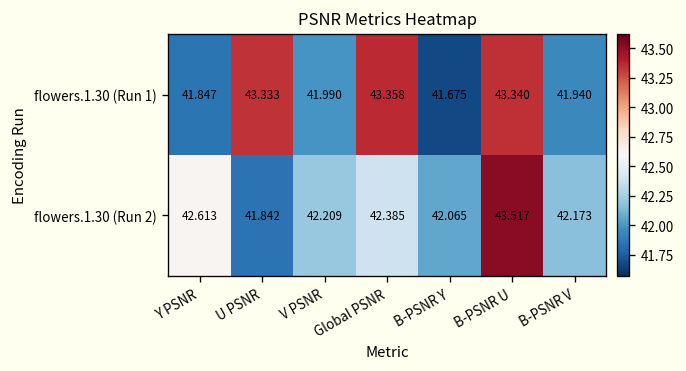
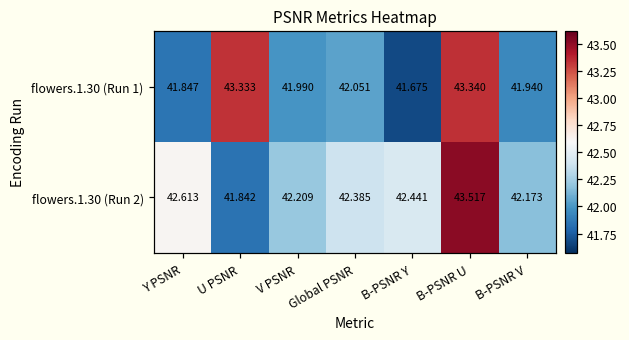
flowers.1.30 (Run 1), Global PSNR: 43.358 -> 42.051
flowers.1.30 (Run 2), B-PSNR Y: 42.065 -> 42.441
